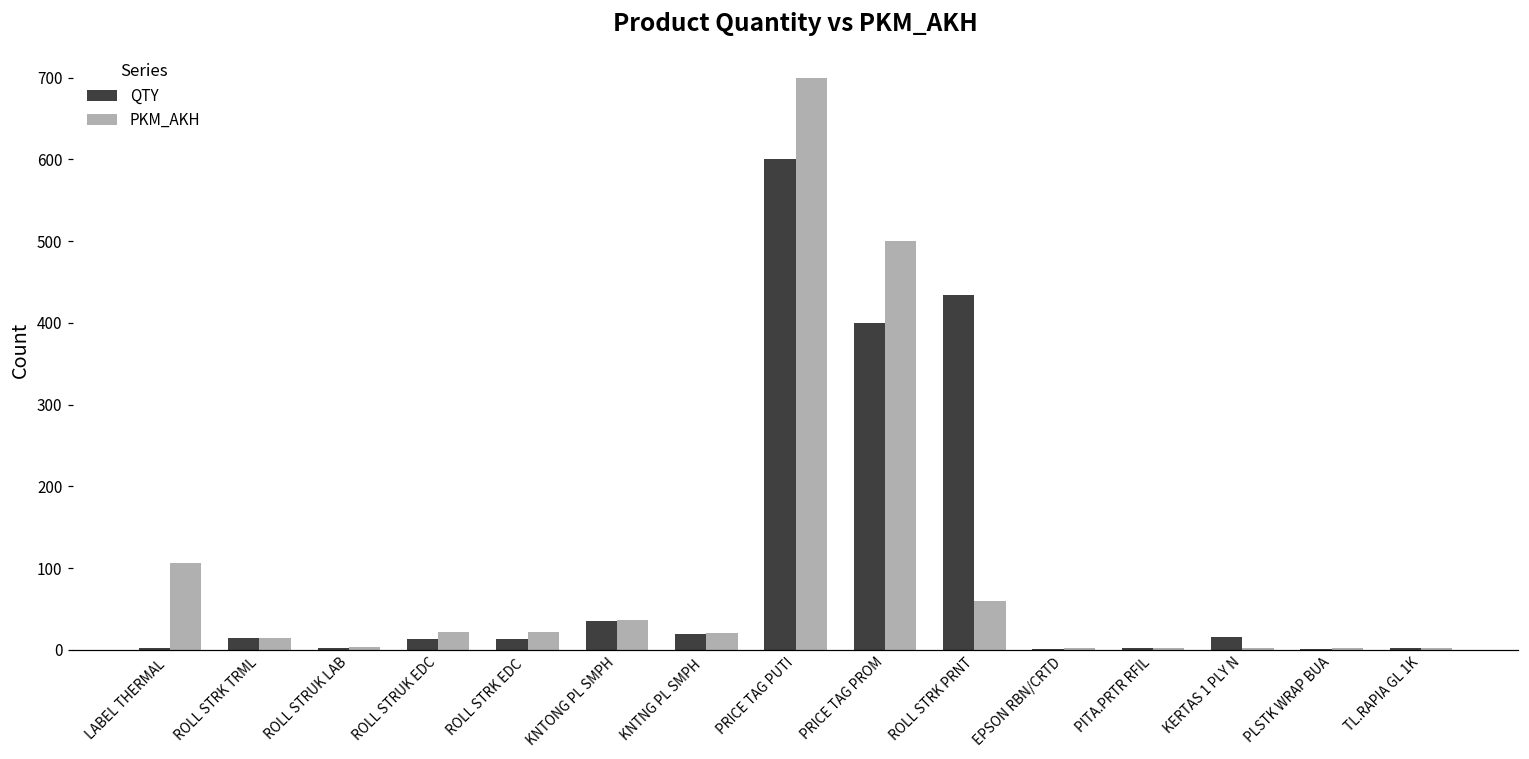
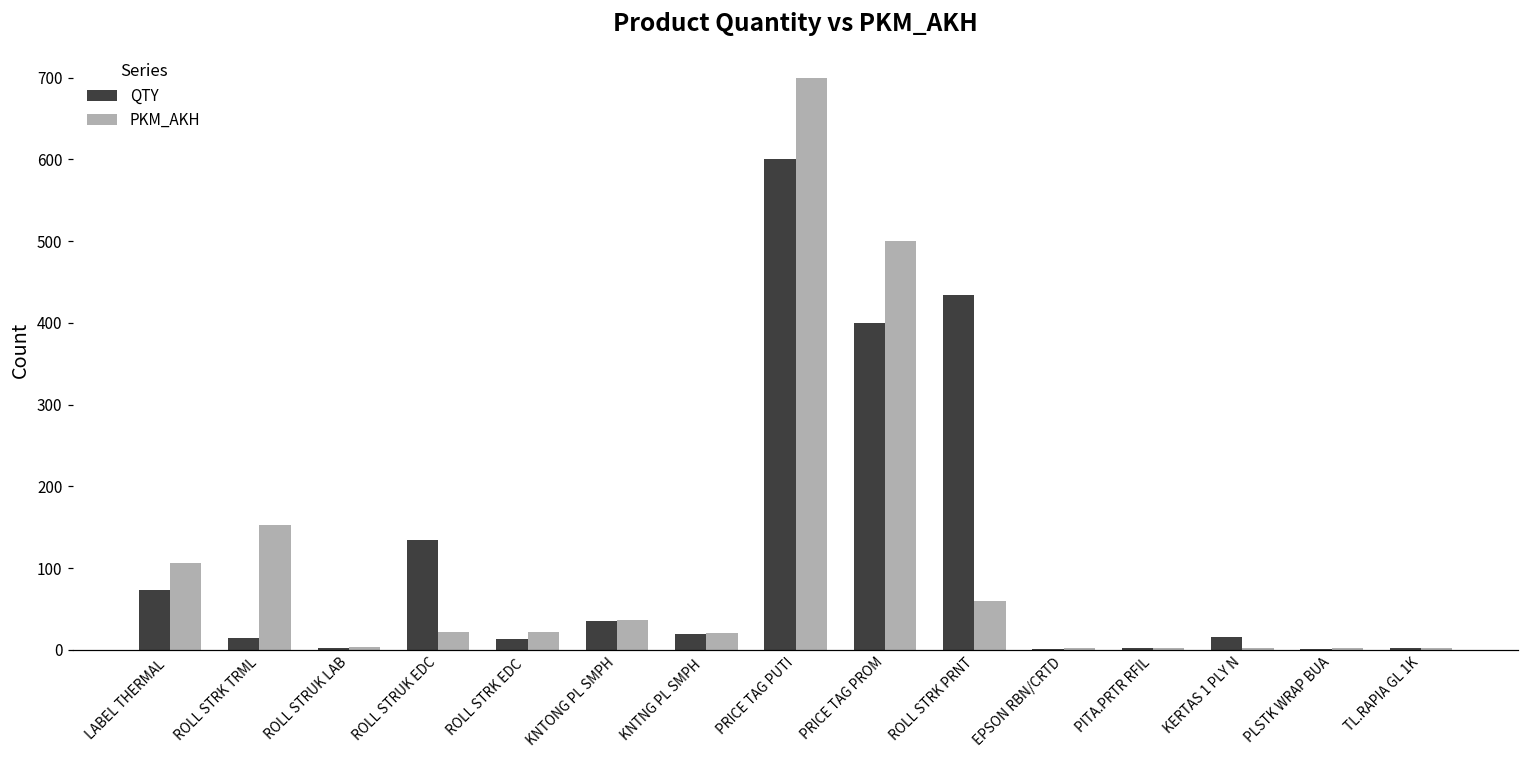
QTY, LABEL THERMAL: 0 -> 70
PKM_AKH, ROLL STRK TRML: 20 -> 150
QTY, ROLL STRUK EDC: 10 -> 130
